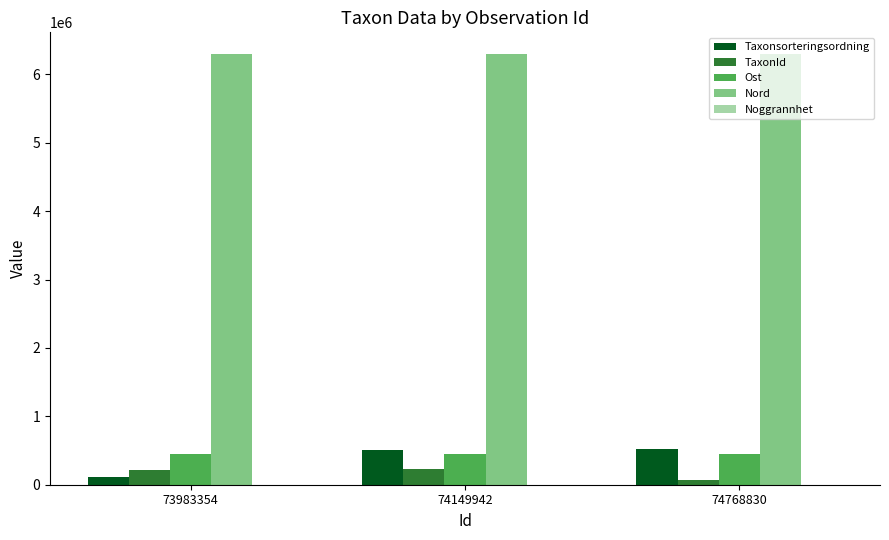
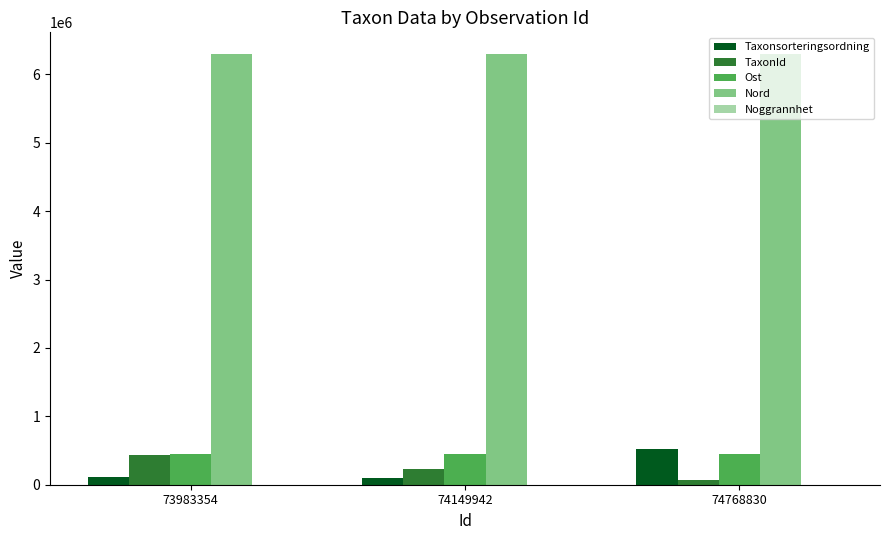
TaxonId, 73983354: 200000 -> 400000
Taxonsorteringsordning, 74149942: 500000 -> 100000
